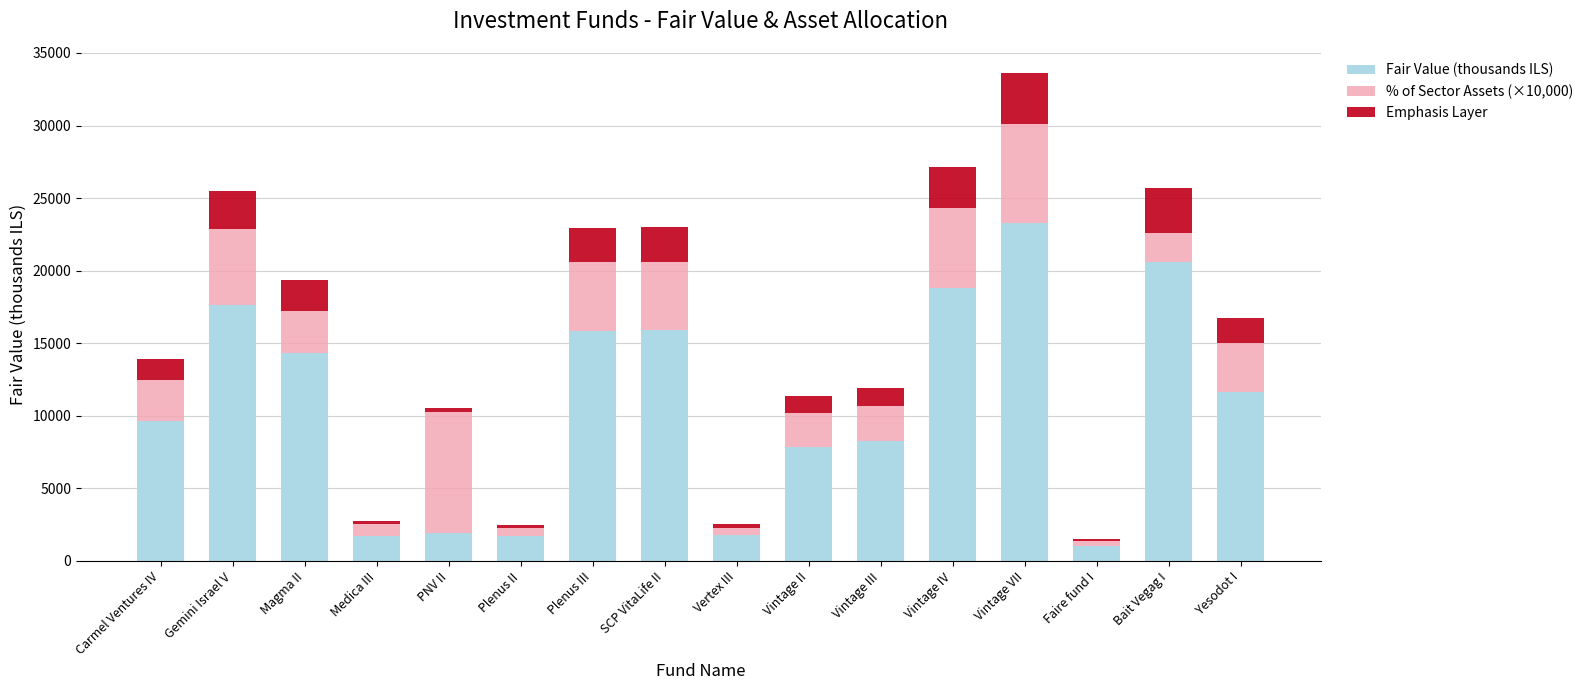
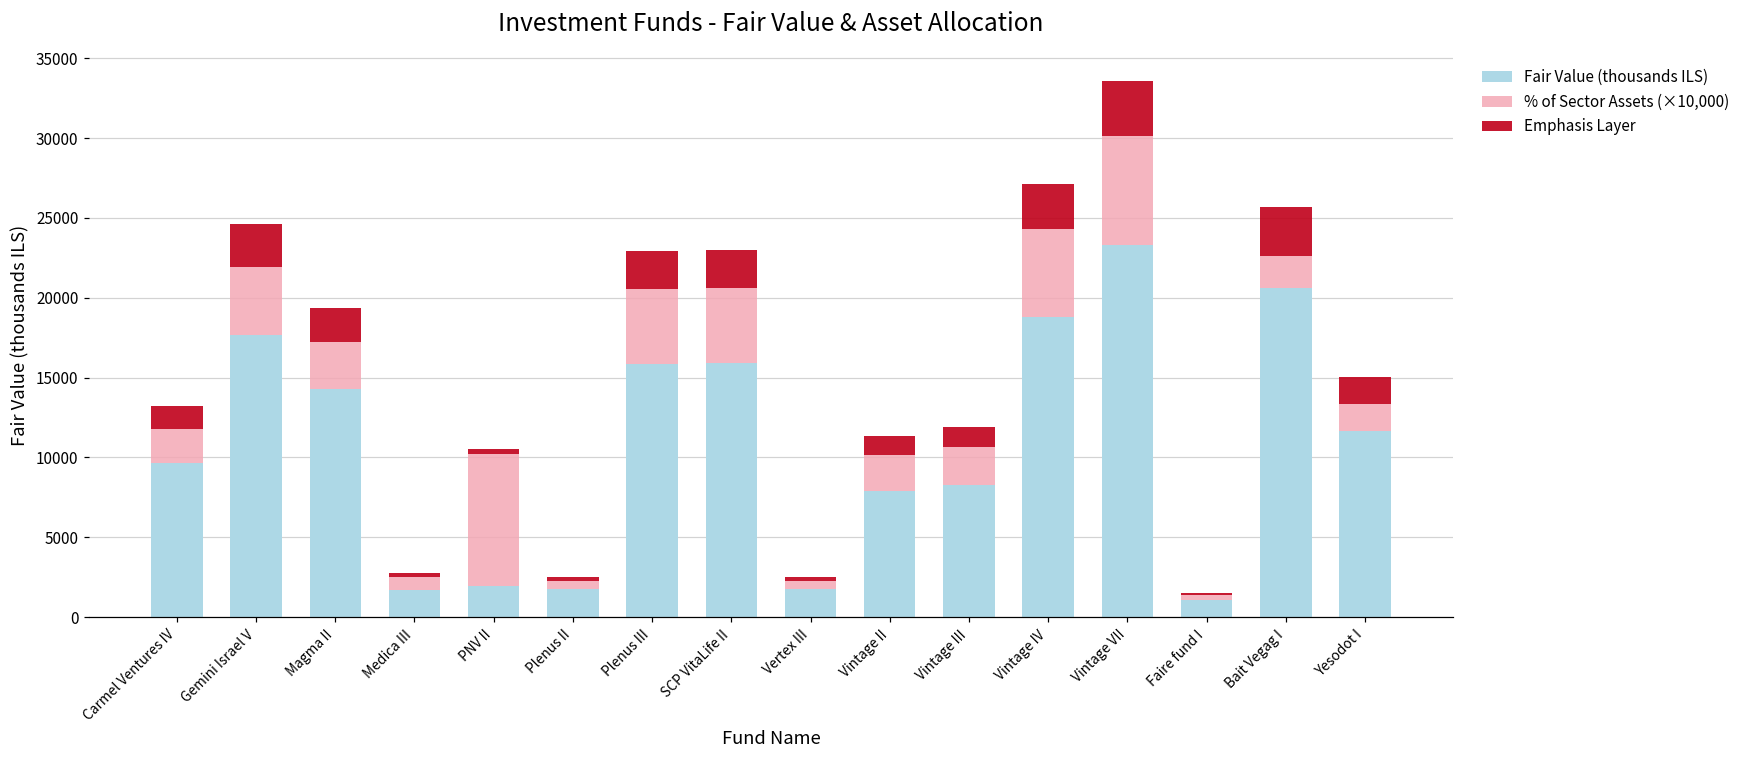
% of Sector Assets (×10,000), Carmel Ventures IV: 2800 -> 2100
% of Sector Assets (×10,000), Gemini Israel V: 5200 -> 4300
% of Sector Assets (×10,000), Yesodot I: 3400 -> 1700
